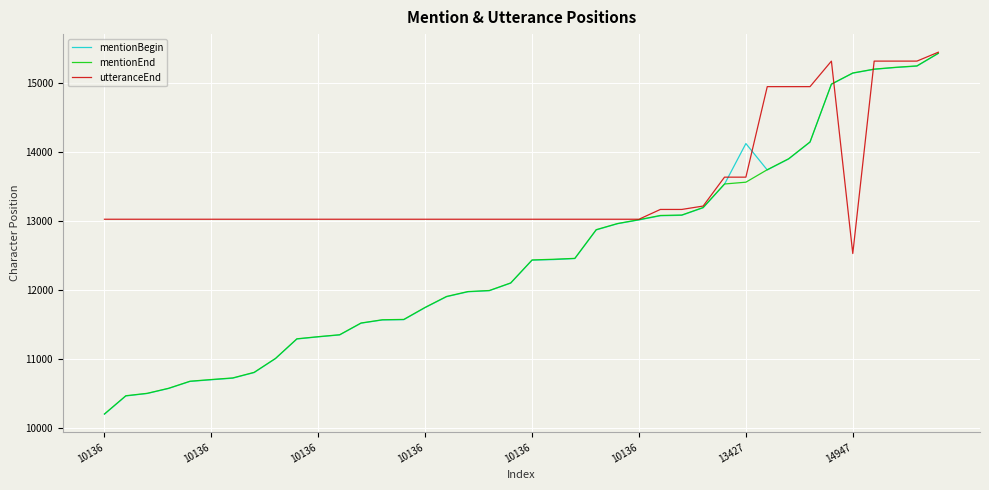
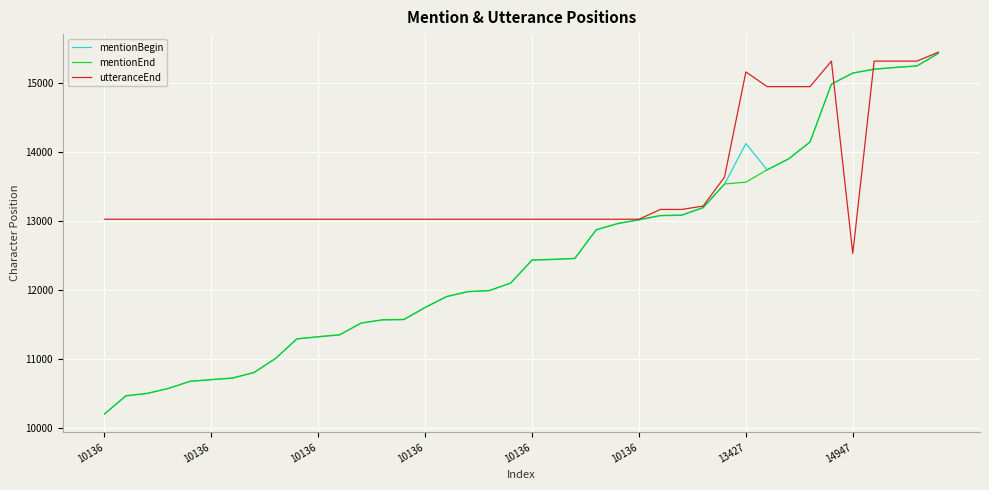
utteranceEnd, 13427: 13600 -> 15200
